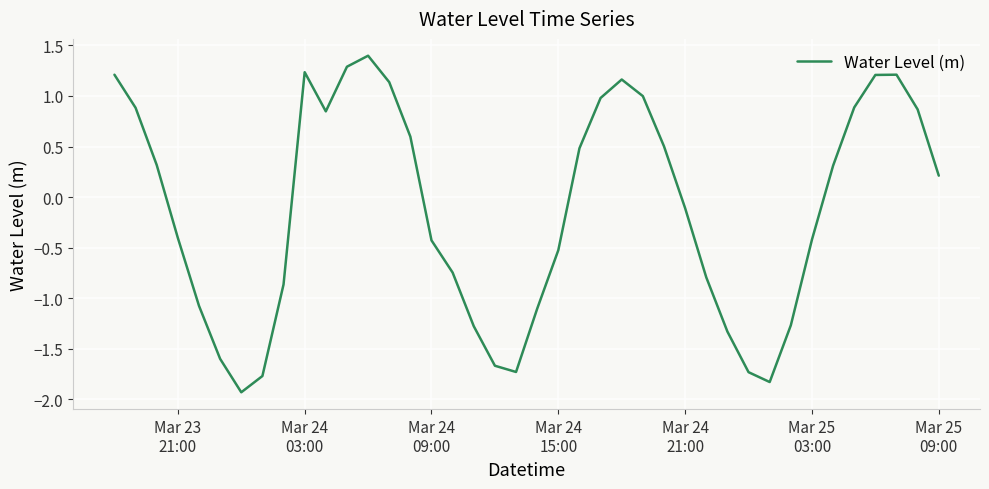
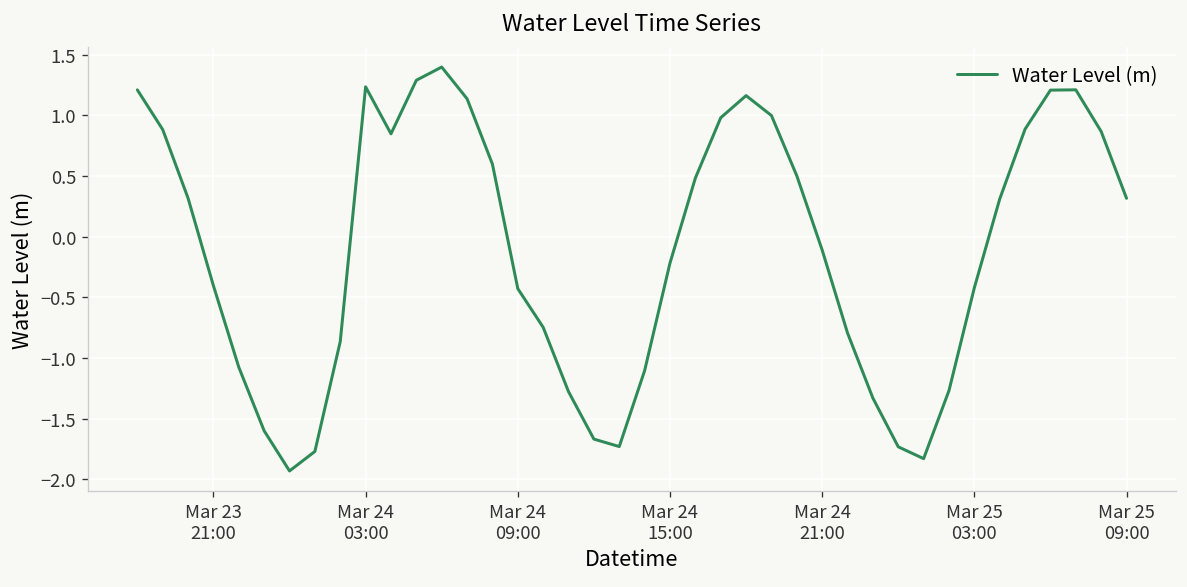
Mar 24 15:00: -0.52 -> -0.22
Mar 25 09:00: 0.21 -> 0.32
